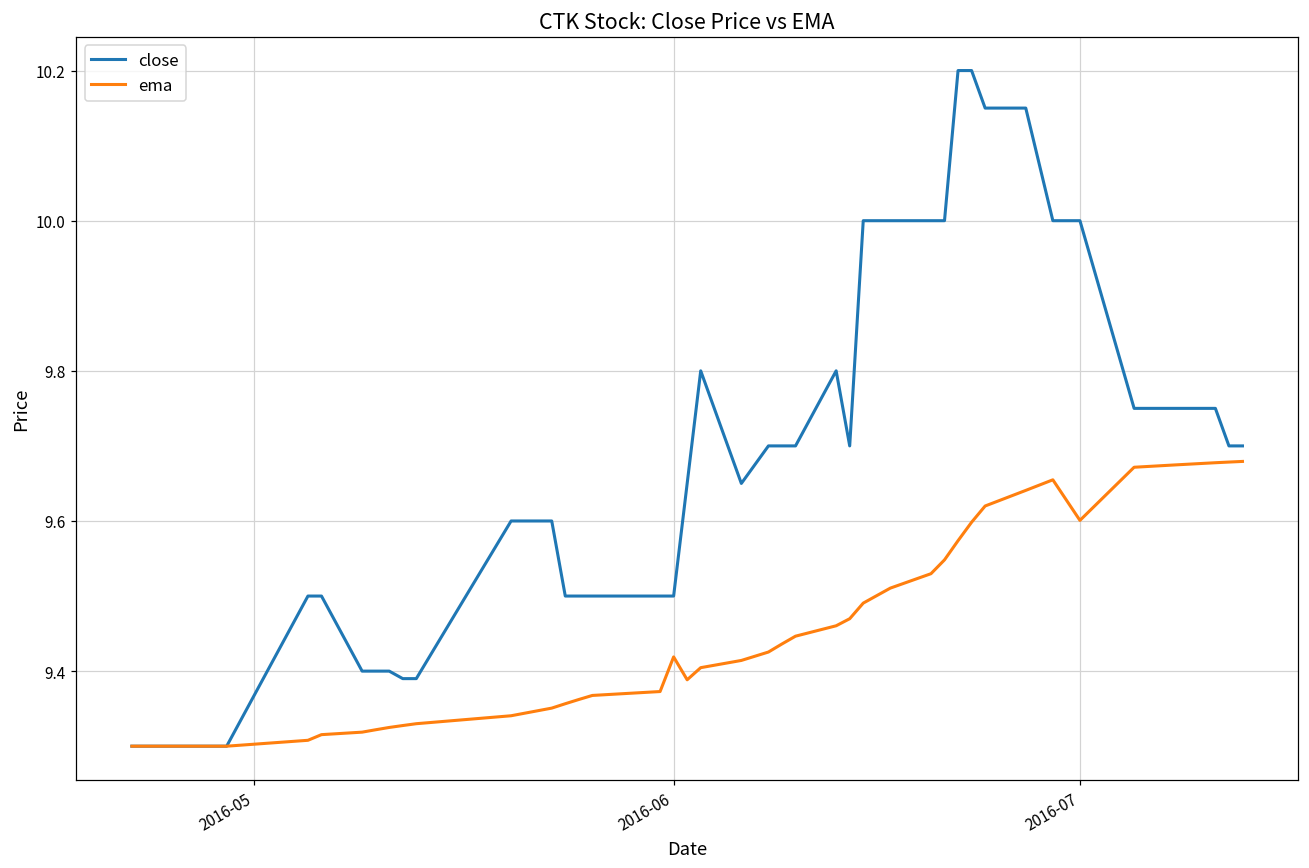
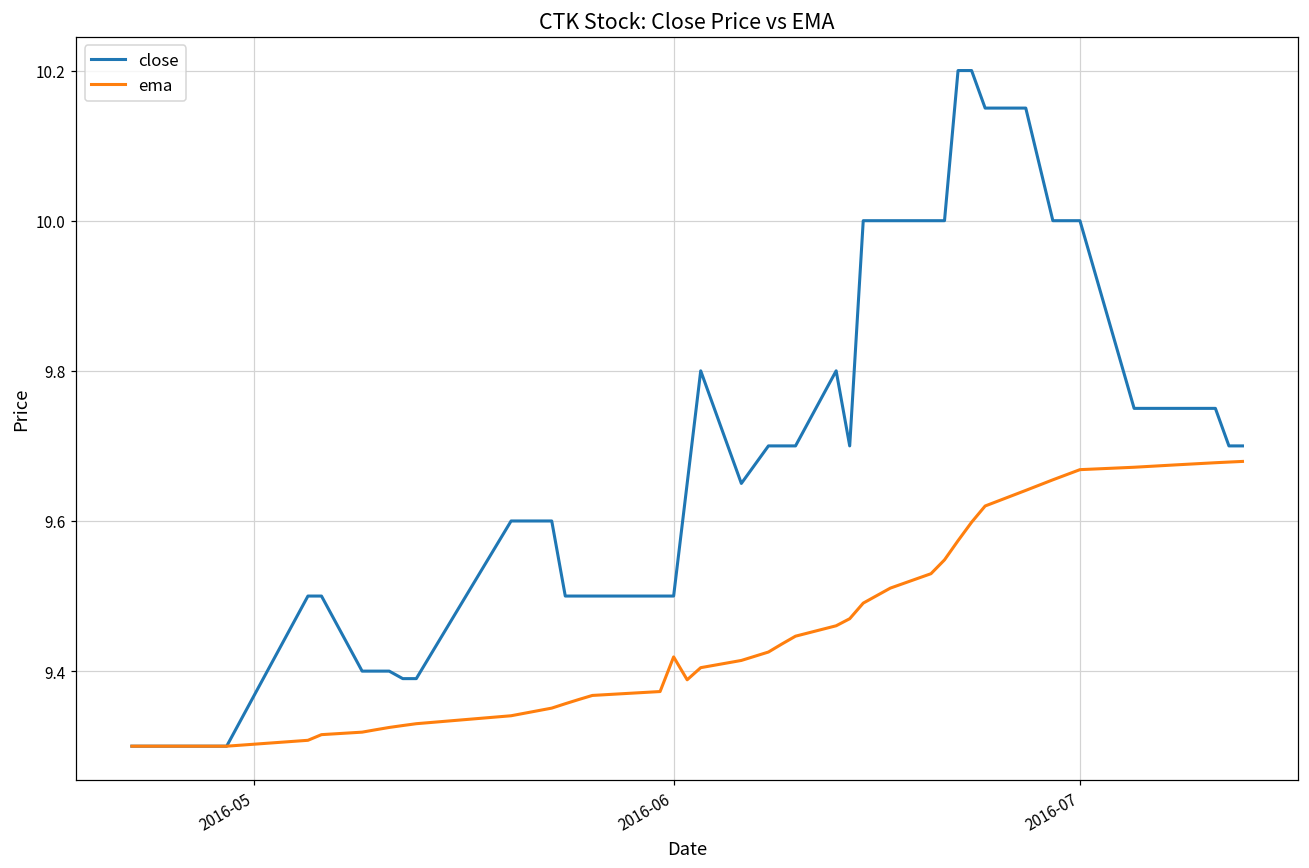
ema, 2016-07: 9.60 -> 9.67
